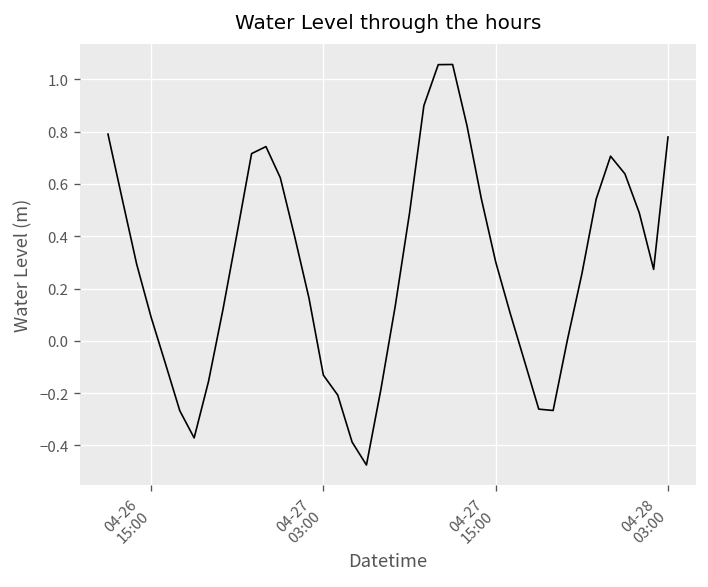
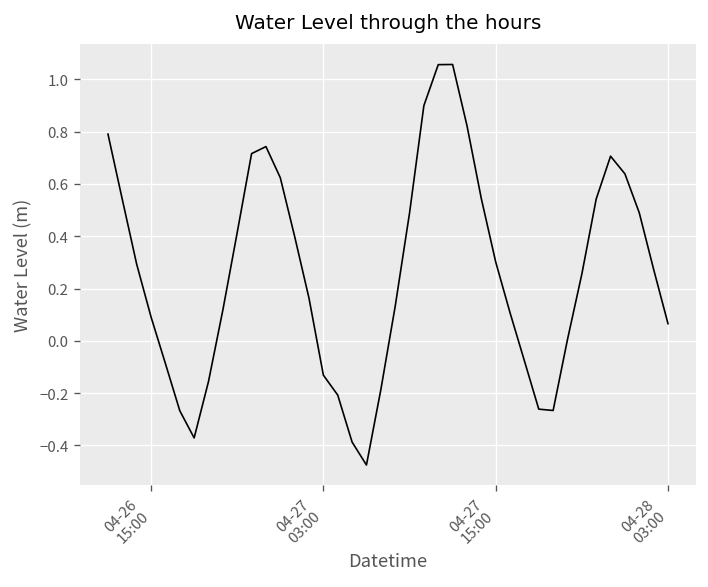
04-28 03:00: 0.78 -> 0.07
